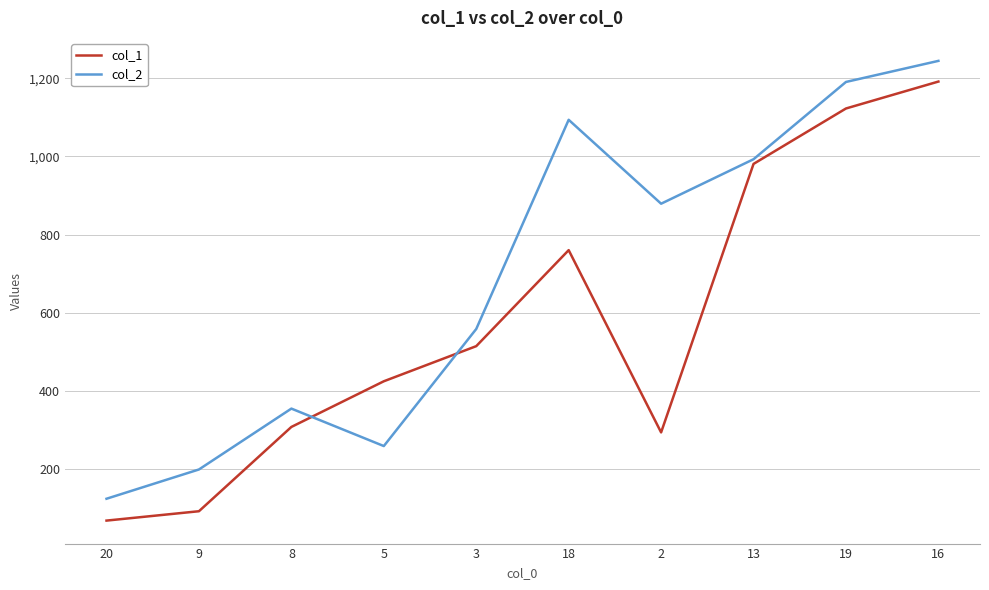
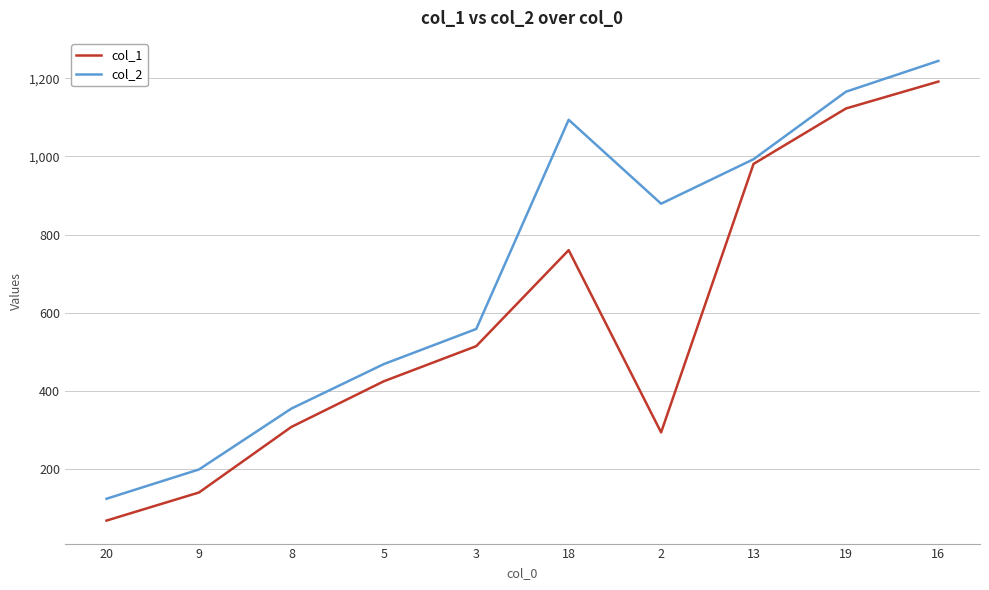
col_1, 9: 90 -> 140
col_2, 5: 260 -> 470
col_2, 19: 1,190 -> 1,170
